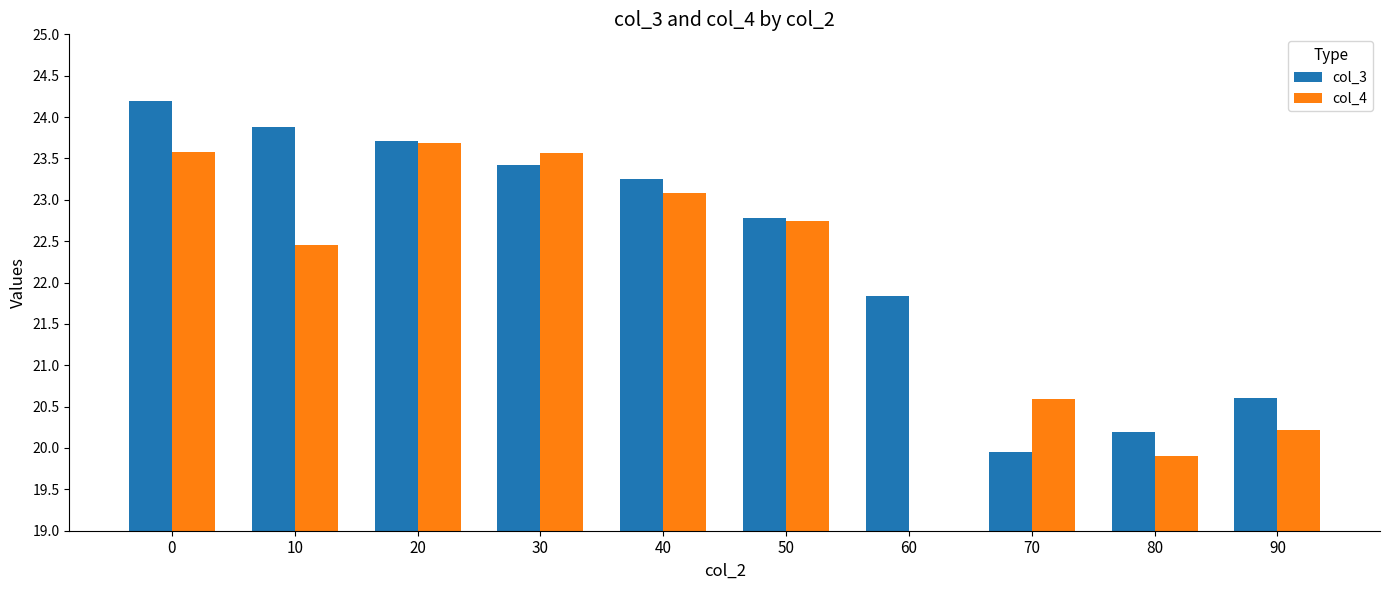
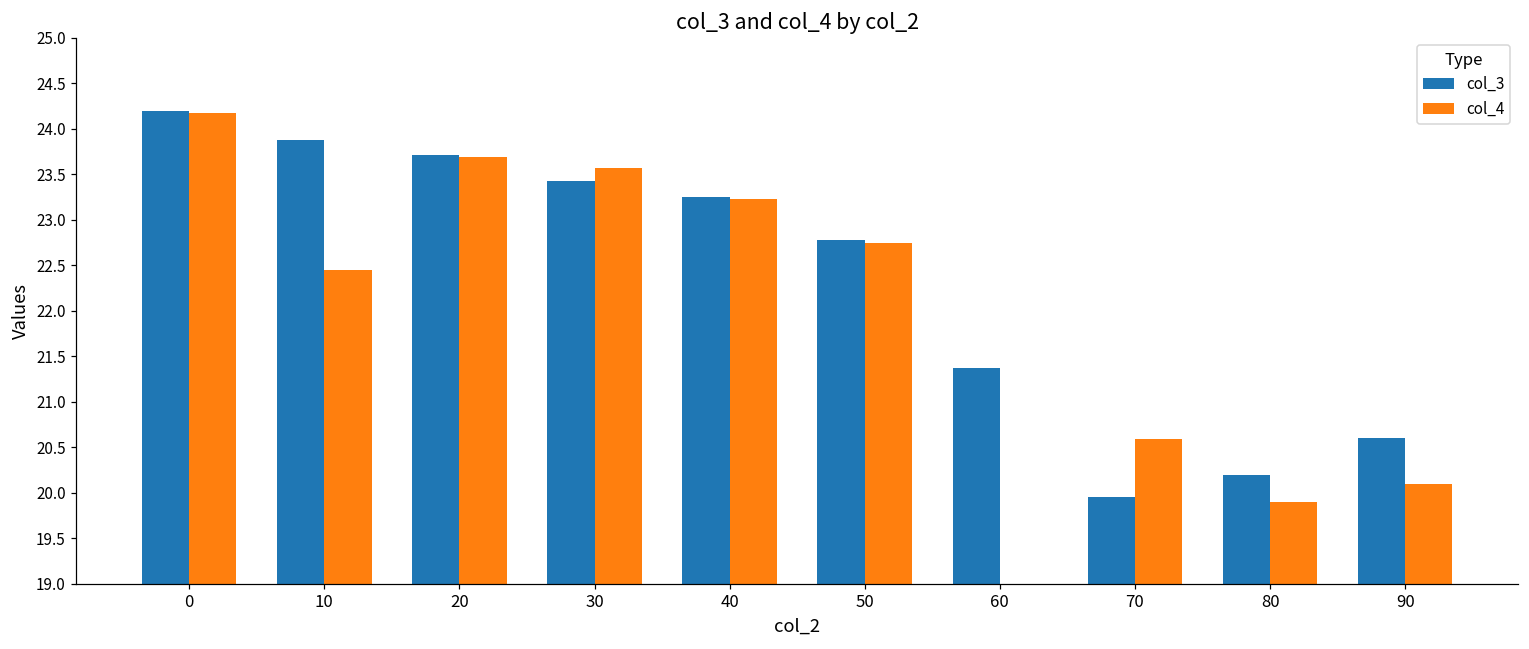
col_4, 0: 23.6 -> 24.2
col_4, 40: 23.1 -> 23.2
col_3, 60: 21.8 -> 21.4
col_4, 90: 20.2 -> 20.1
